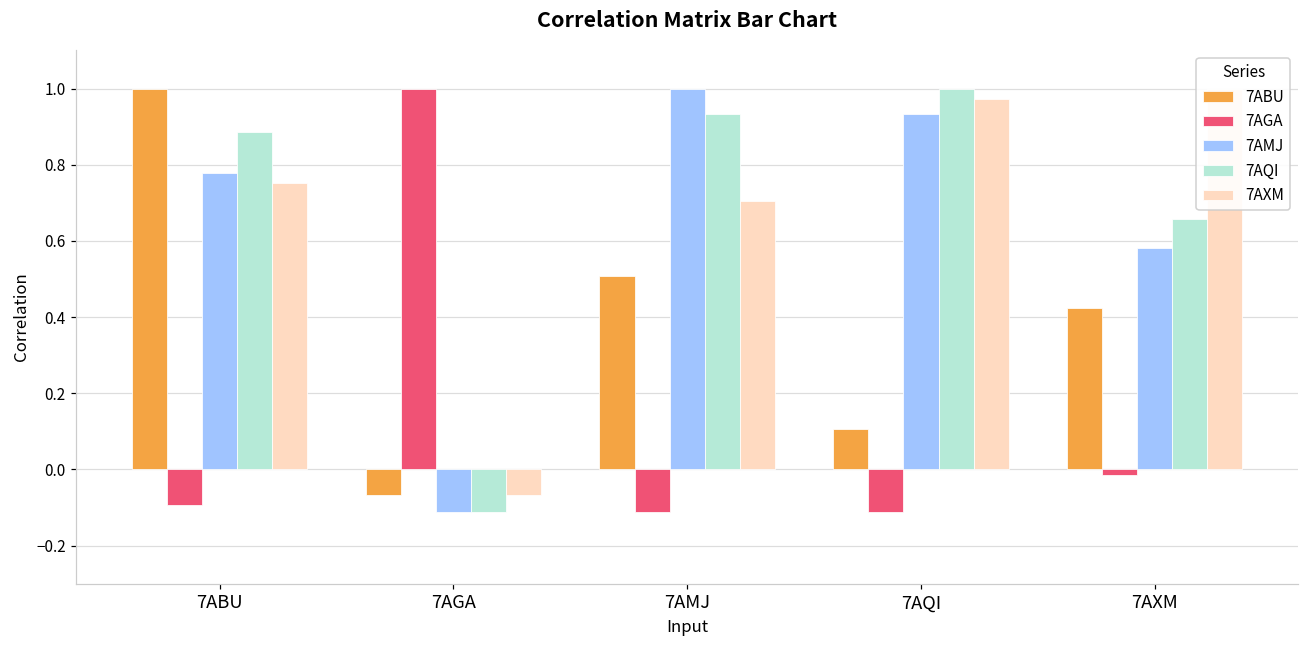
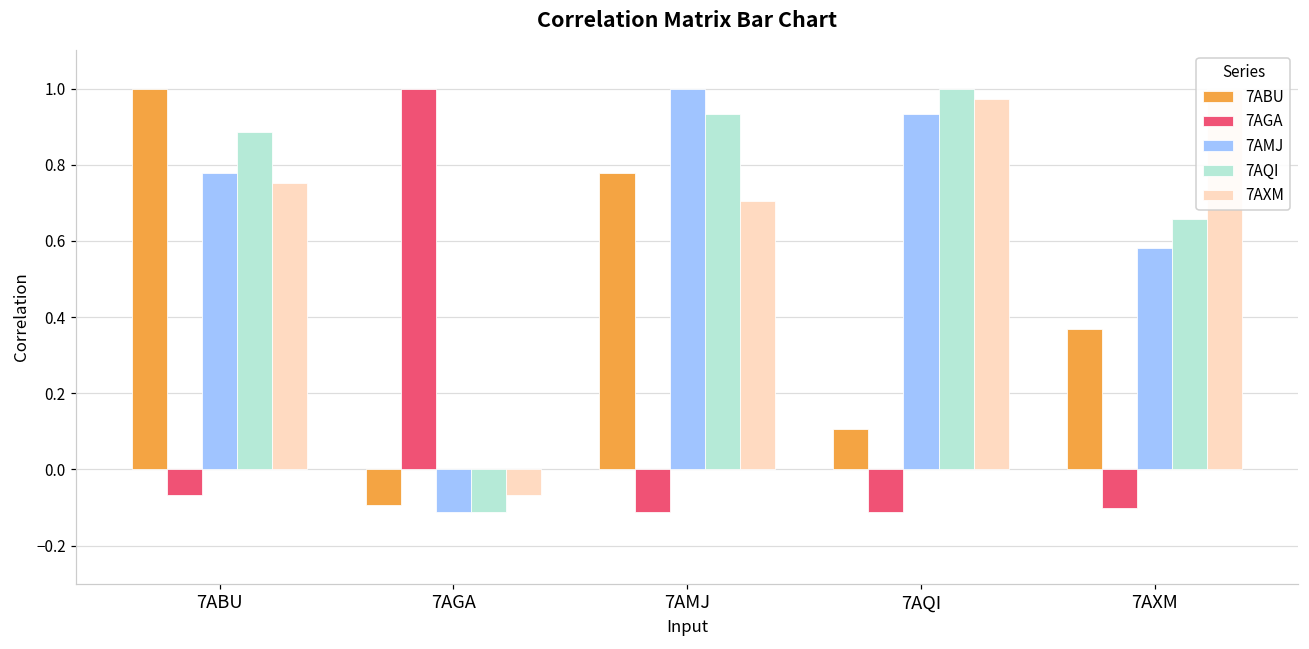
7AGA, 7ABU: -0.09 -> -0.07
7ABU, 7AGA: -0.07 -> -0.09
7ABU, 7AMJ: 0.51 -> 0.78
7ABU, 7AXM: 0.42 -> 0.37
7AGA, 7AXM: -0.01 -> -0.10
